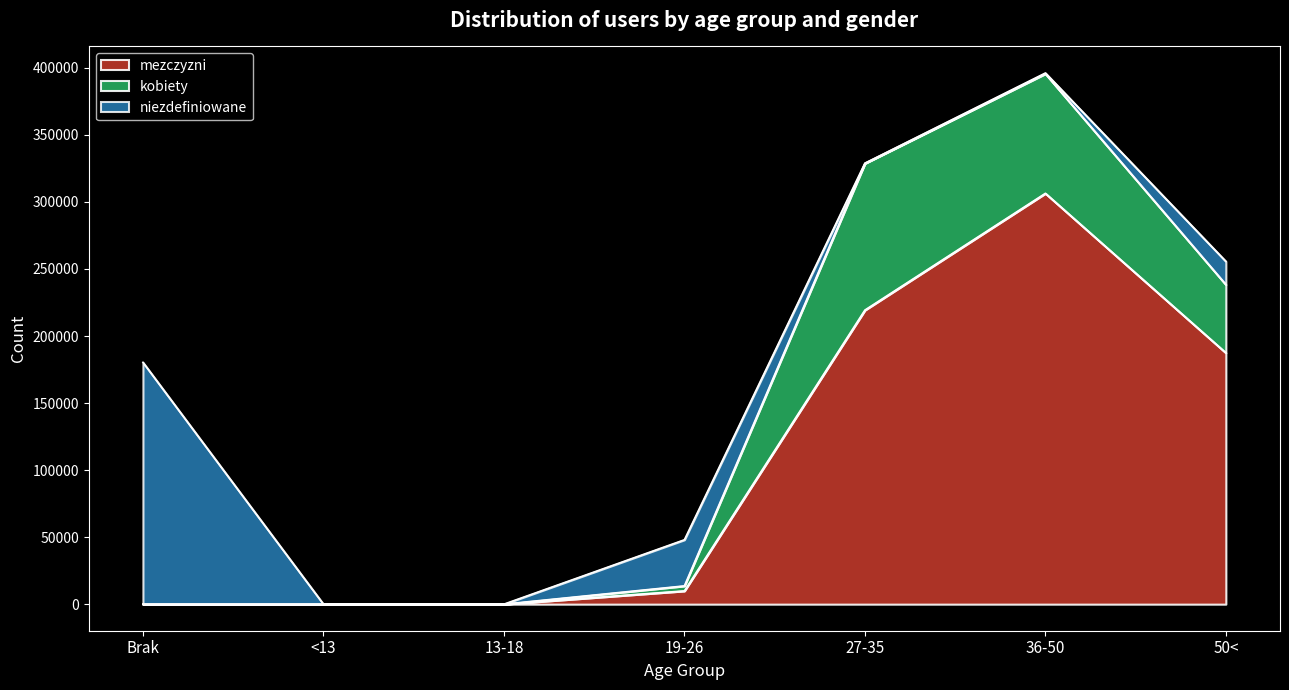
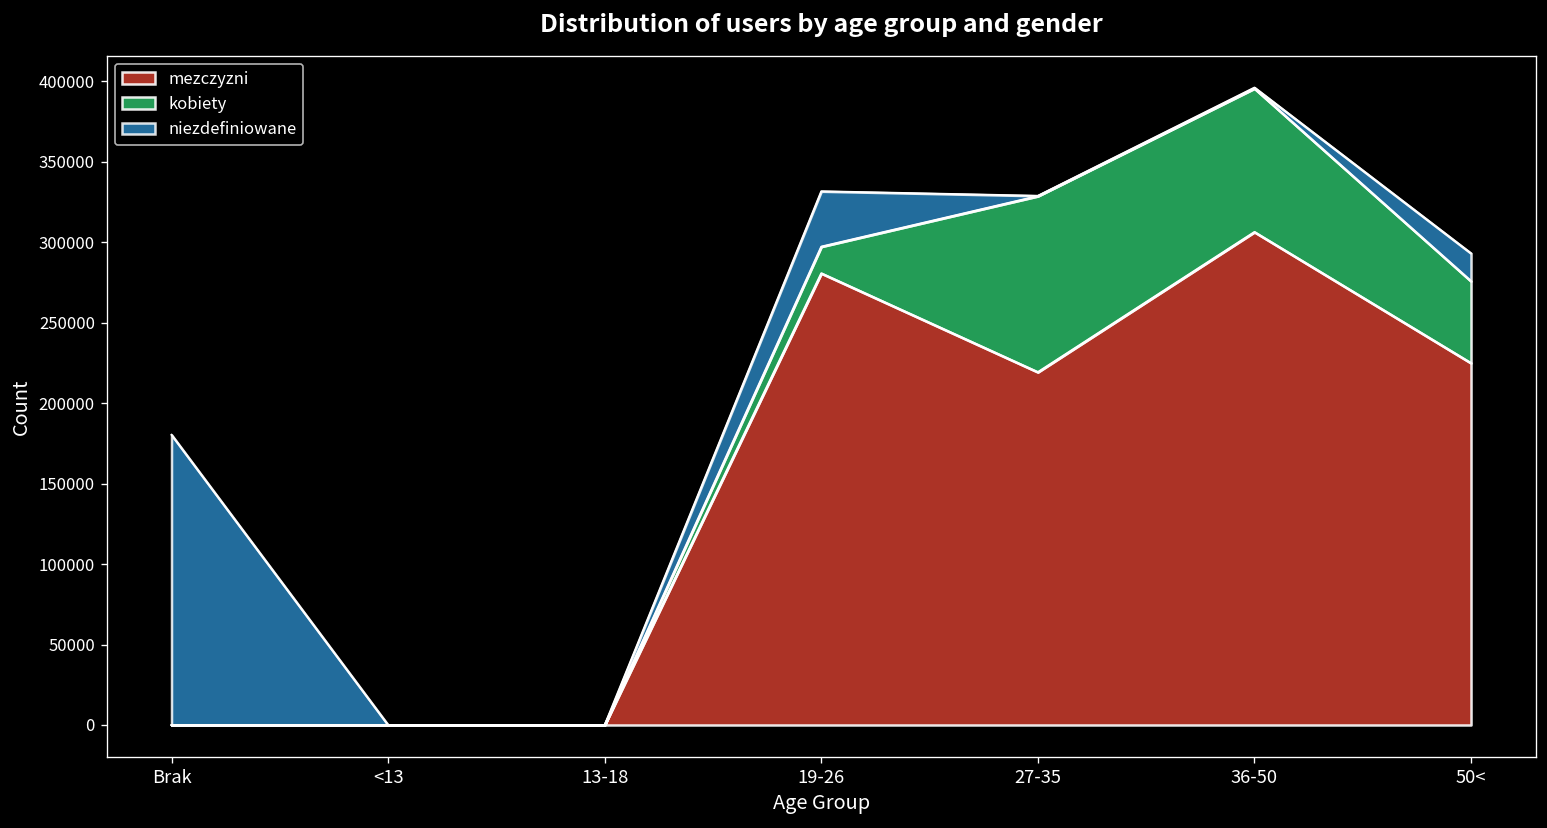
mezczyzni, 19-26: 10000 -> 281000
kobiety, 19-26: 4000 -> 17000
mezczyzni, 50<: 187000 -> 225000
